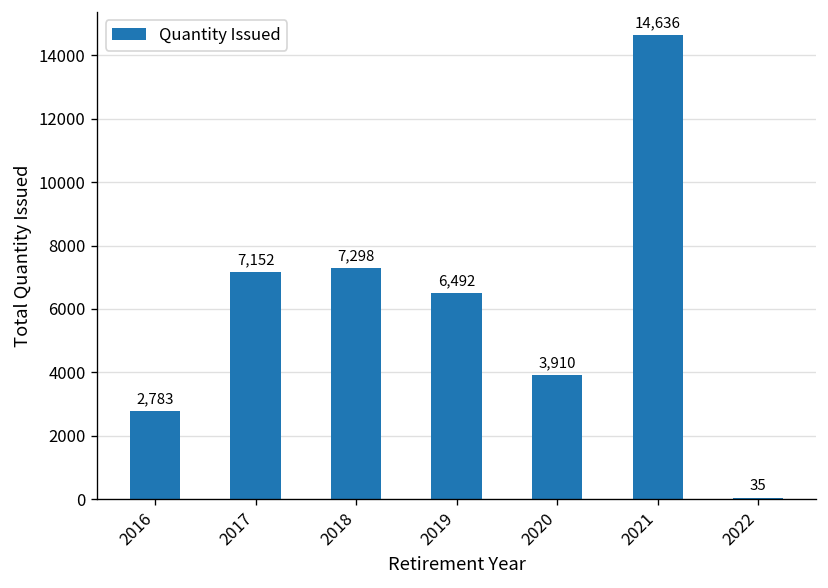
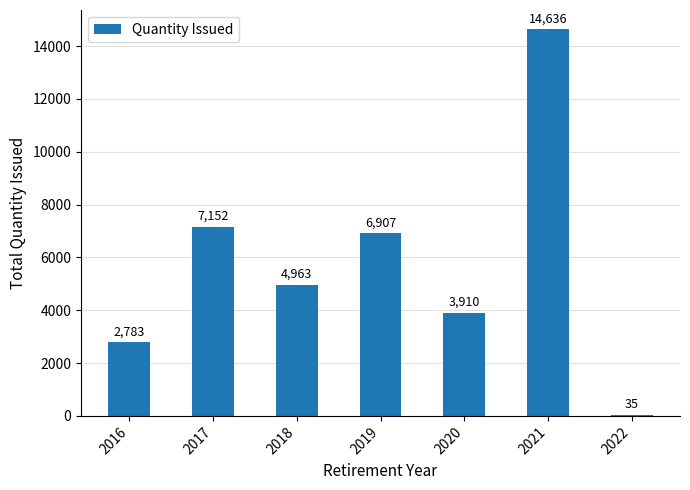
2018: 7,298 -> 4,963
2019: 6,492 -> 6,907
